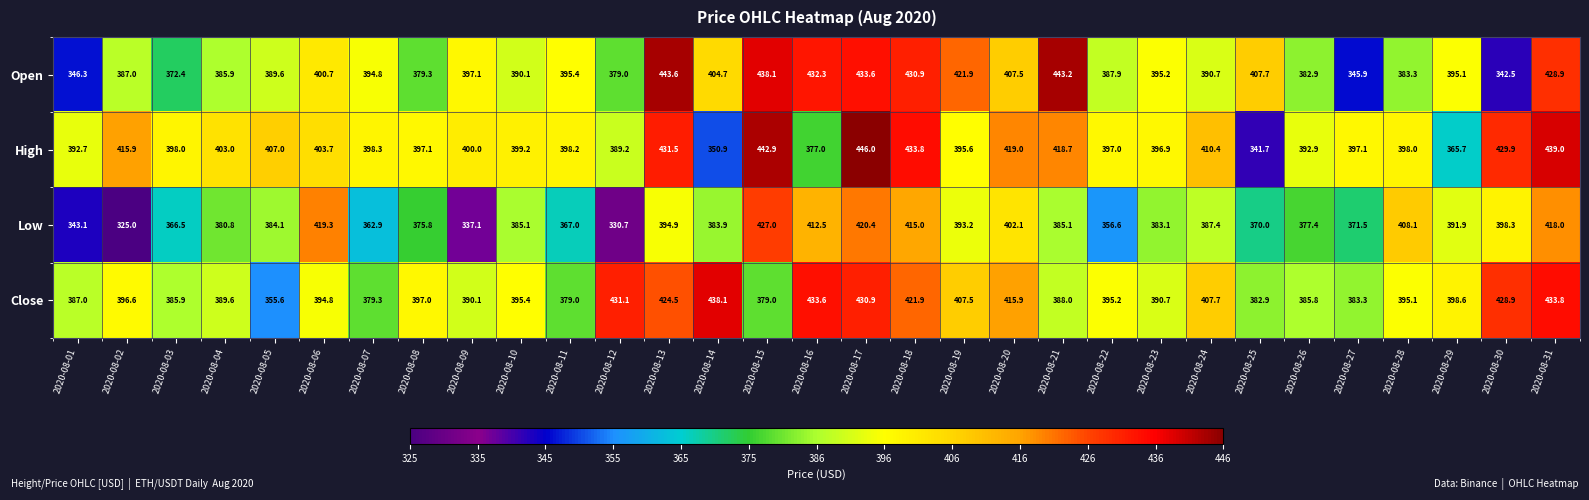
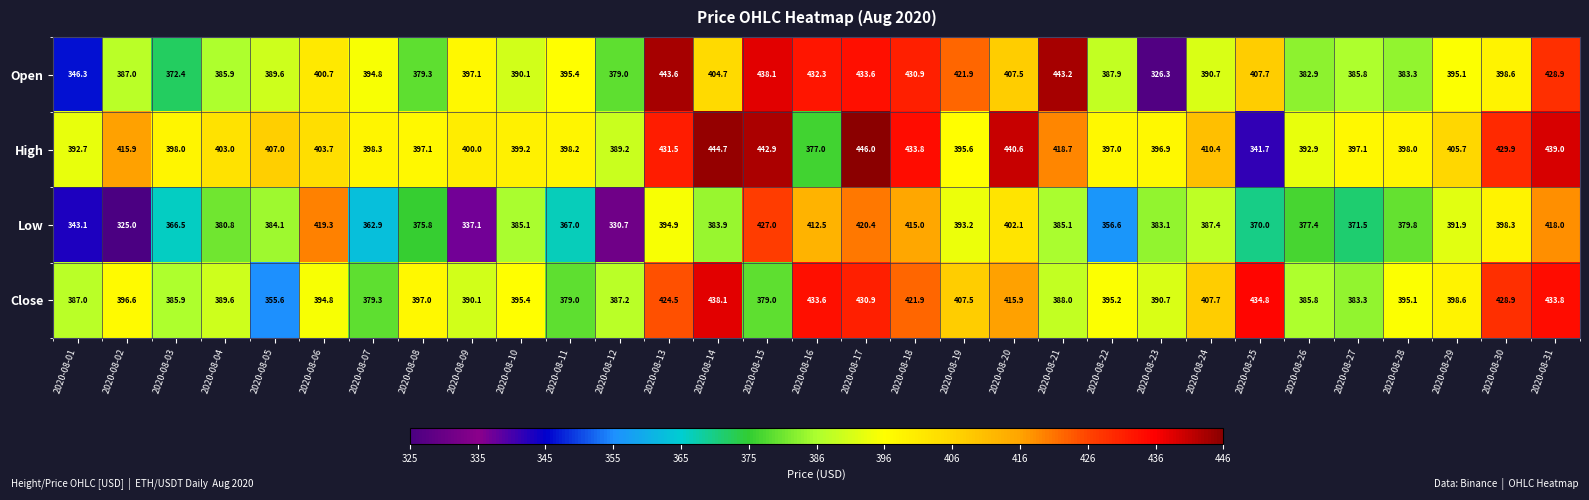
Open, 2020-08-23: 395.2 -> 326.3
Open, 2020-08-27: 345.9 -> 385.8
Open, 2020-08-30: 342.5 -> 398.6
High, 2020-08-14: 350.9 -> 444.7
High, 2020-08-20: 419.0 -> 440.6
High, 2020-08-29: 365.7 -> 405.7
Low, 2020-08-28: 408.1 -> 379.8
Close, 2020-08-12: 431.1 -> 387.2
Close, 2020-08-25: 382.9 -> 434.8
